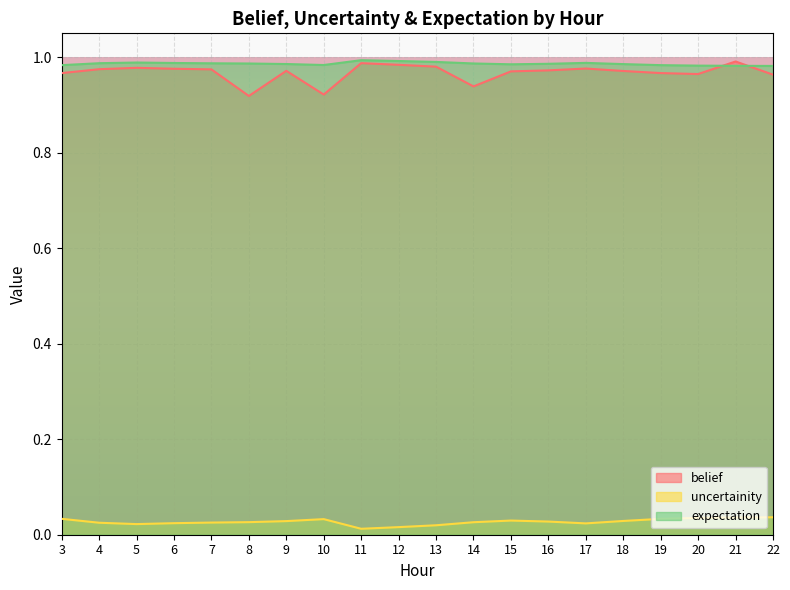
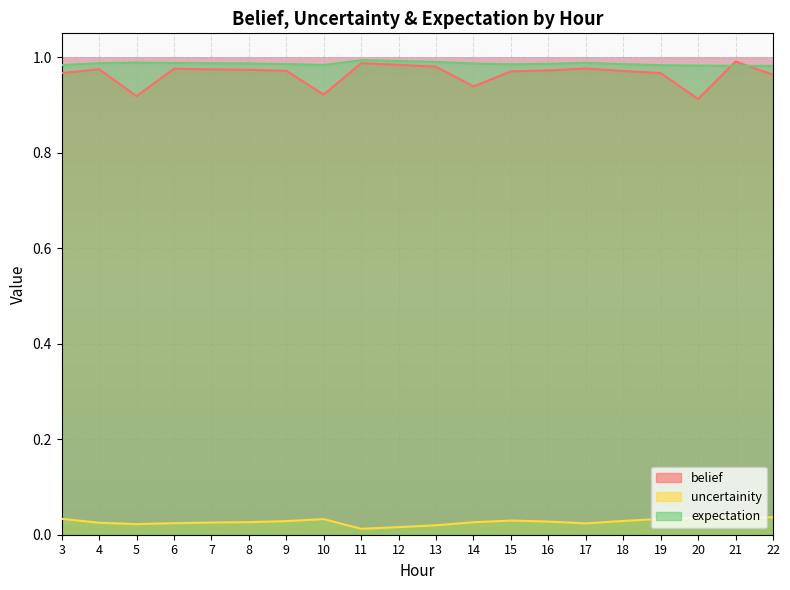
belief, 5: 0.98 -> 0.92
belief, 8: 0.92 -> 0.97
belief, 20: 0.96 -> 0.91
